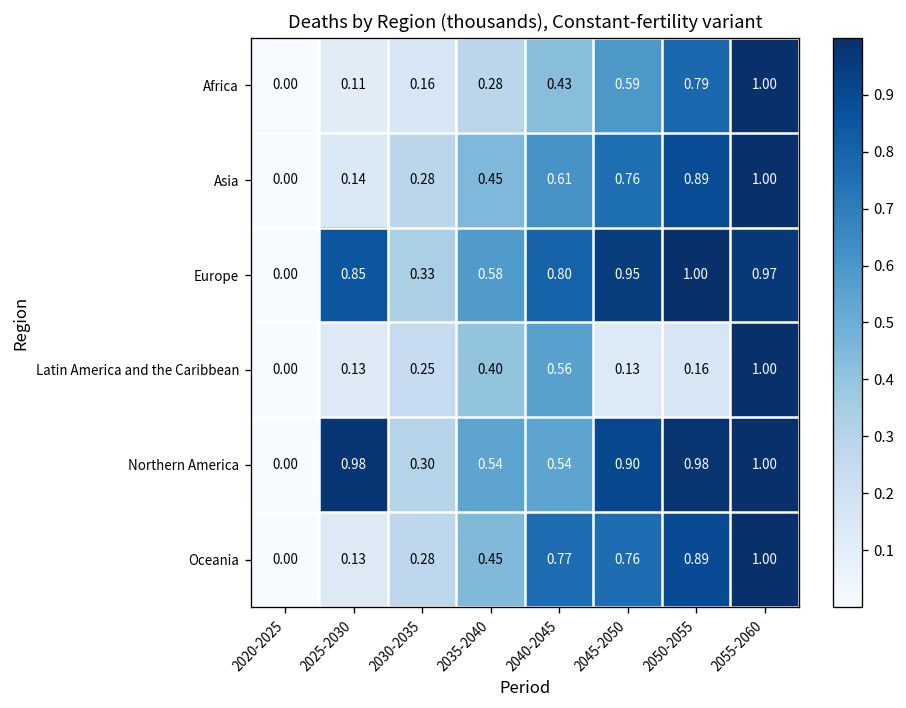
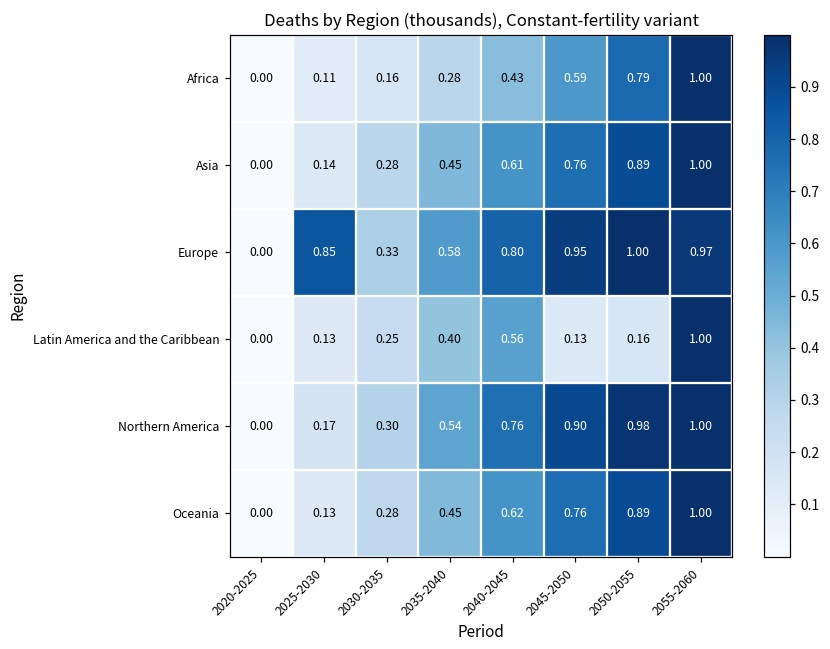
Northern America, 2025-2030: 0.98 -> 0.17
Northern America, 2040-2045: 0.54 -> 0.76
Oceania, 2040-2045: 0.77 -> 0.62
